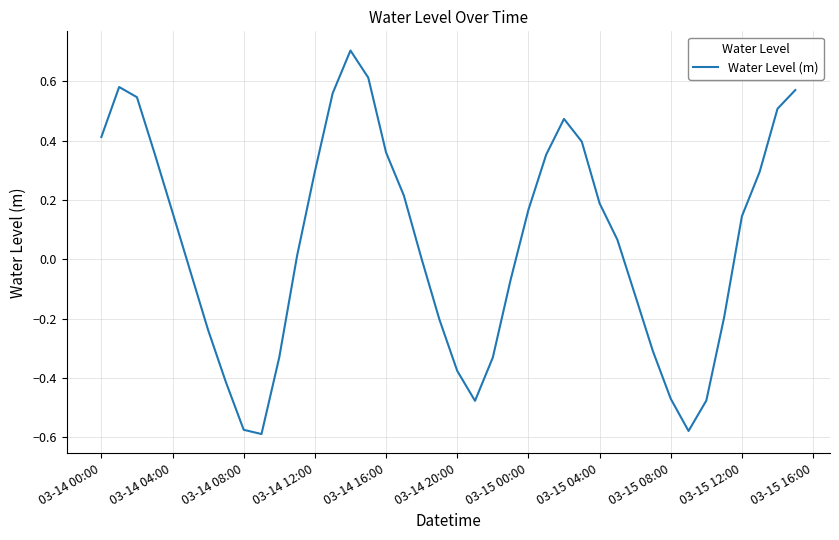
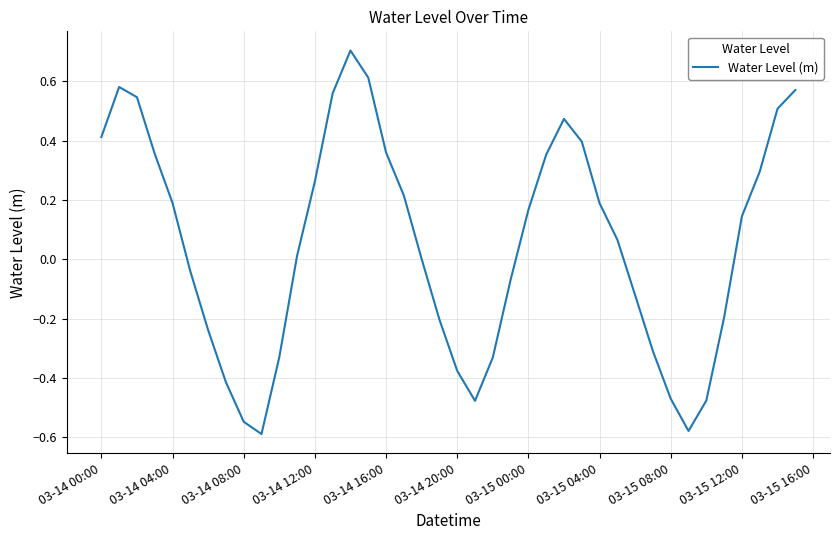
03-14 04:00: 0.16 -> 0.19
03-14 08:00: -0.57 -> -0.55
03-14 12:00: 0.30 -> 0.26
